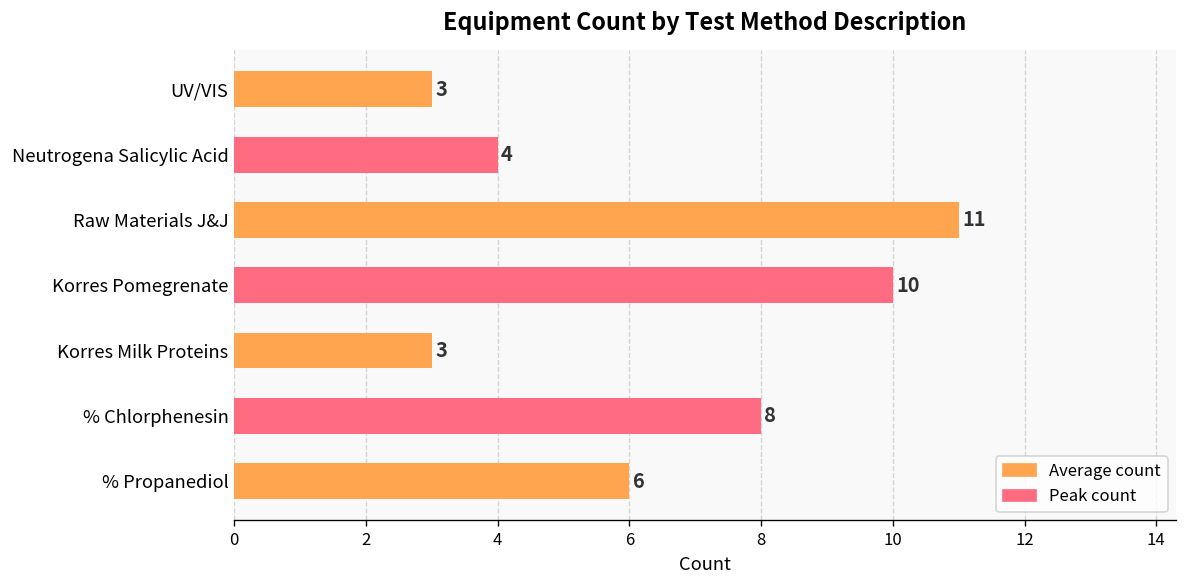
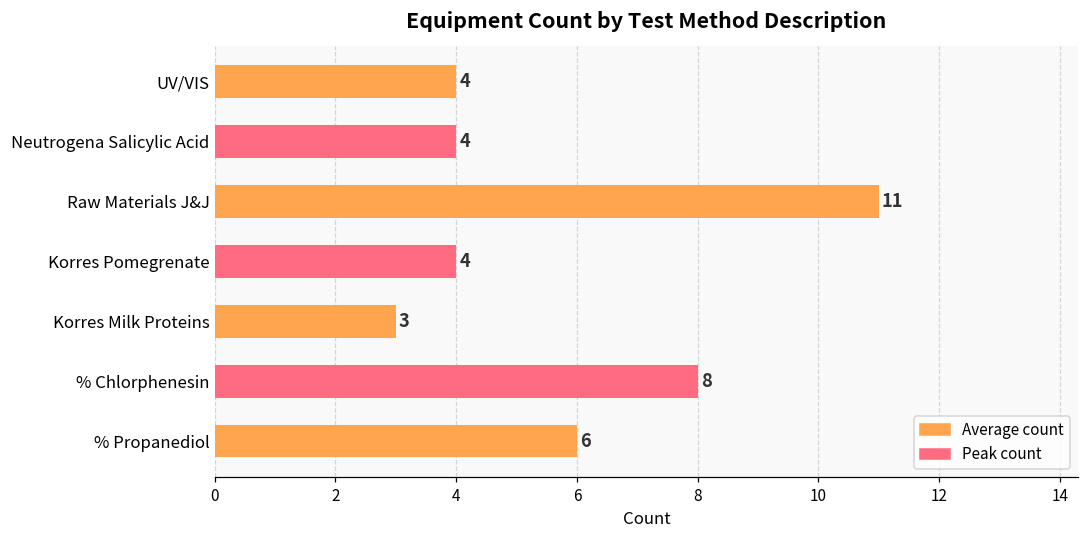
UV/VIS: 3 -> 4
Korres Pomegrenate: 10 -> 4
